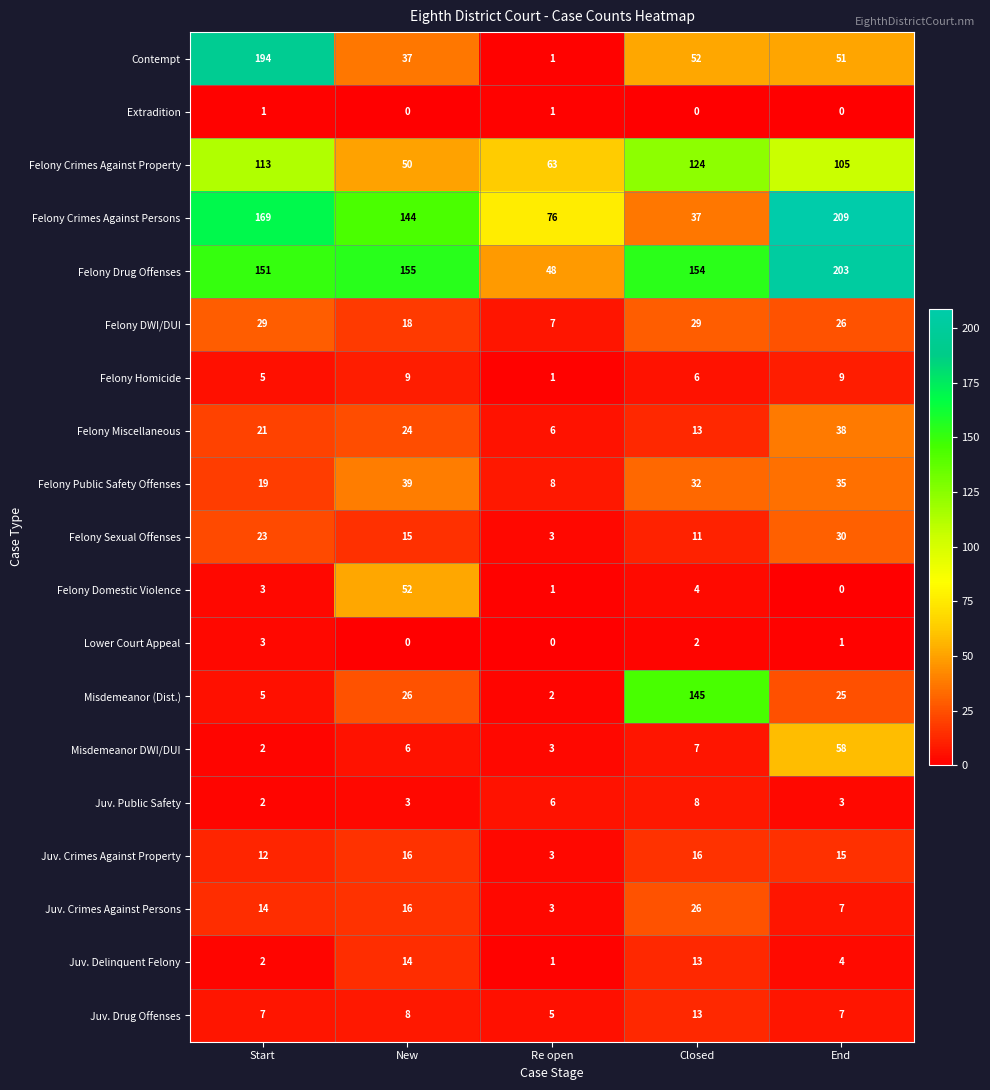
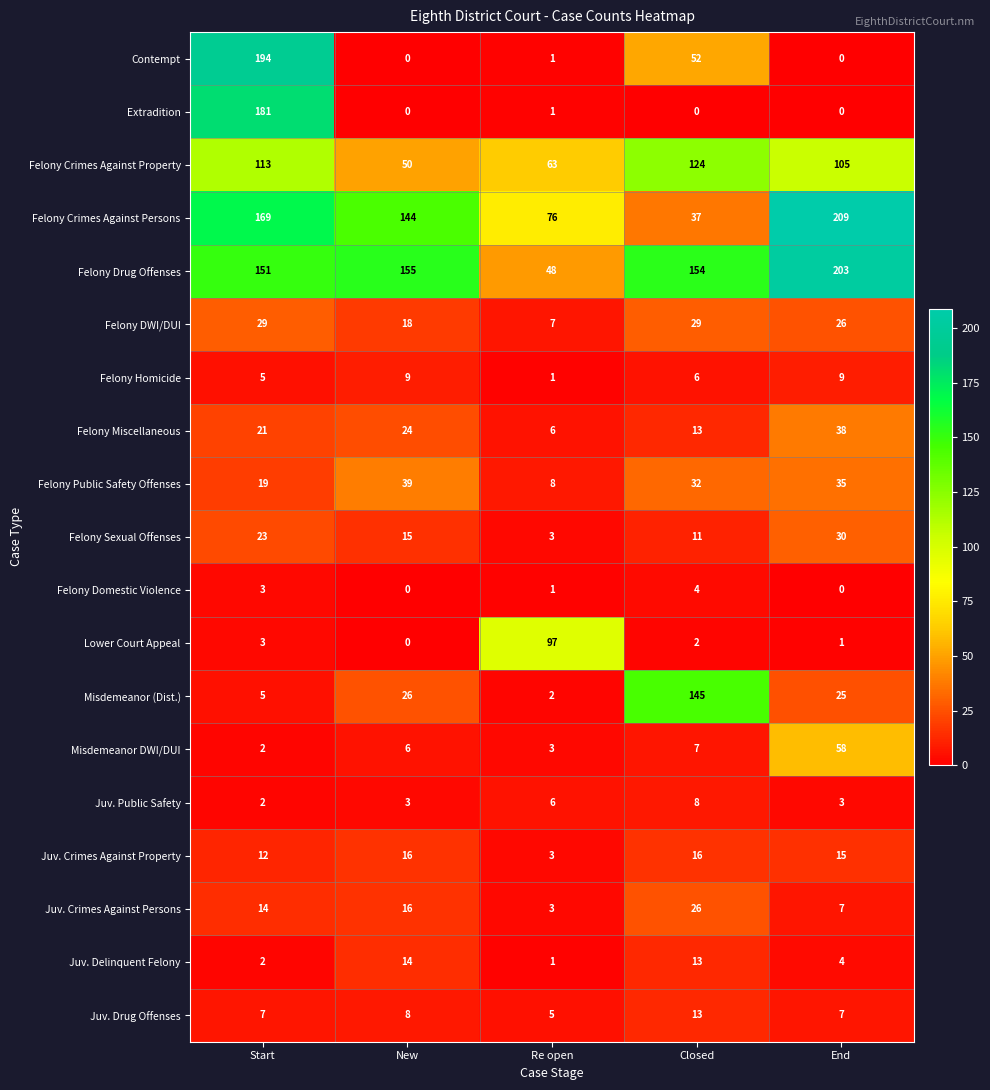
Contempt, New: 37 -> 0
Contempt, End: 51 -> 0
Extradition, Start: 1 -> 181
Felony Domestic Violence, New: 52 -> 0
Lower Court Appeal, Re open: 0 -> 97
